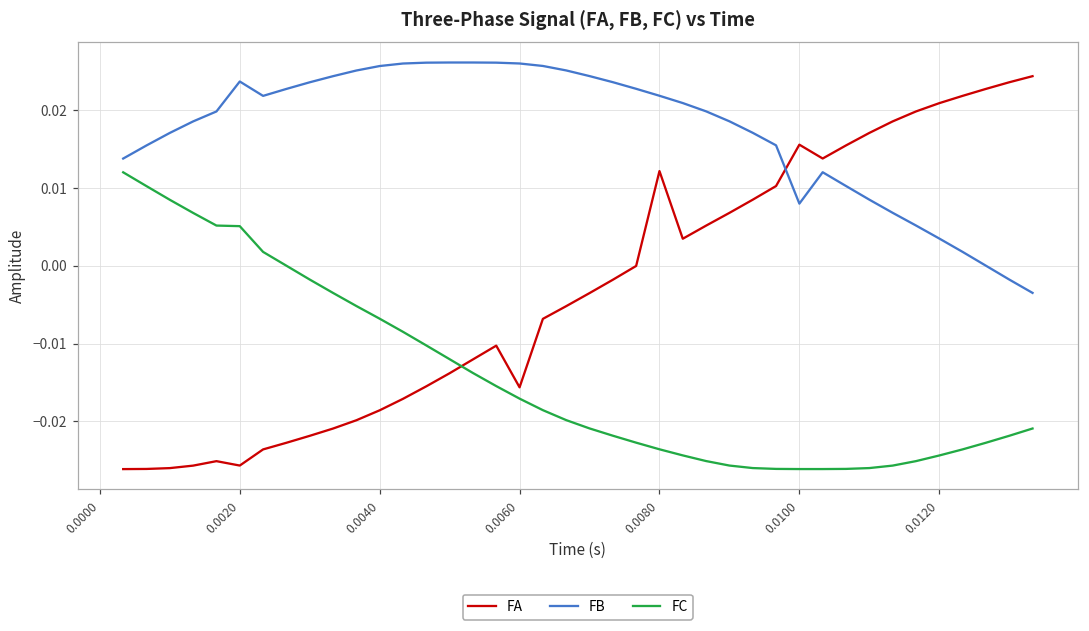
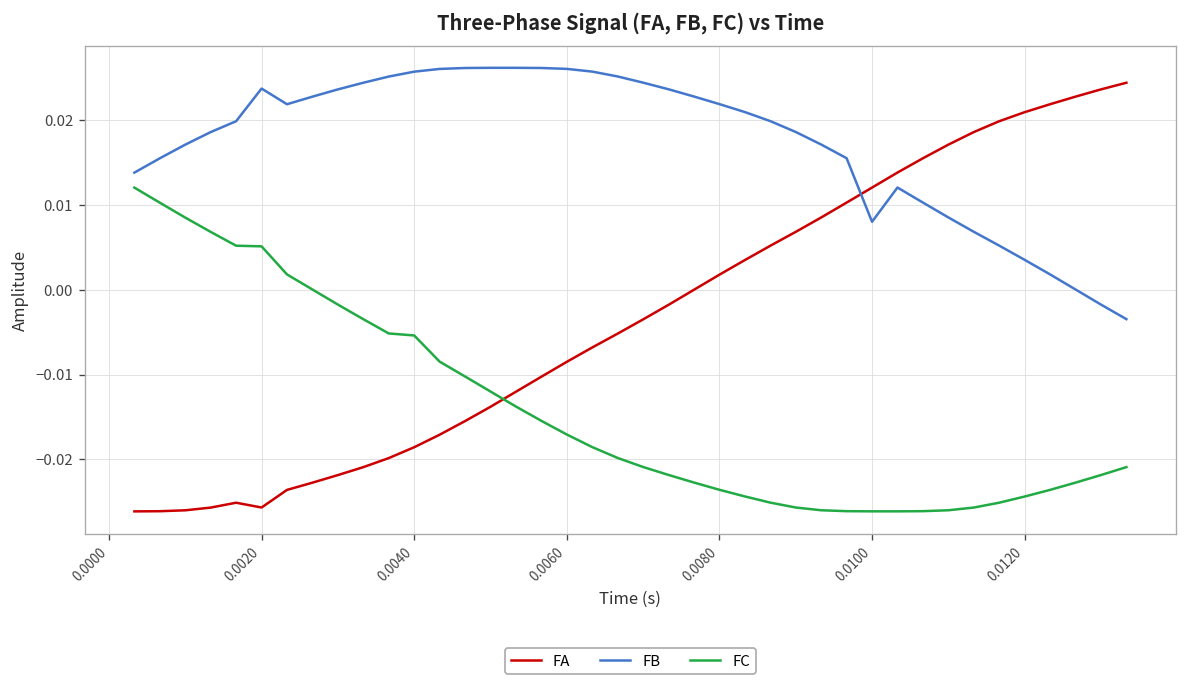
FC, 0.0040: -0.007 -> -0.005
FA, 0.0060: -0.016 -> -0.009
FA, 0.0080: 0.012 -> 0.002
FA, 0.0100: 0.016 -> 0.012
